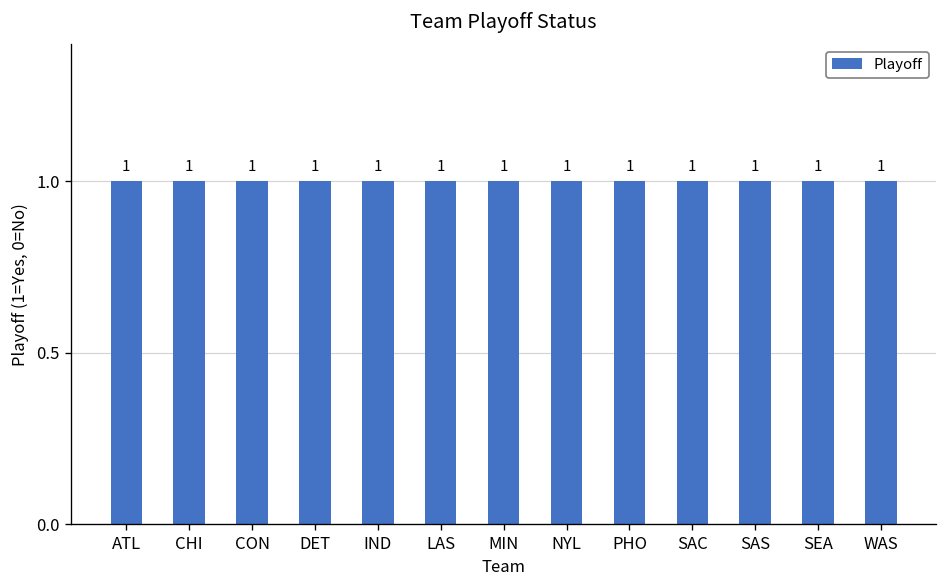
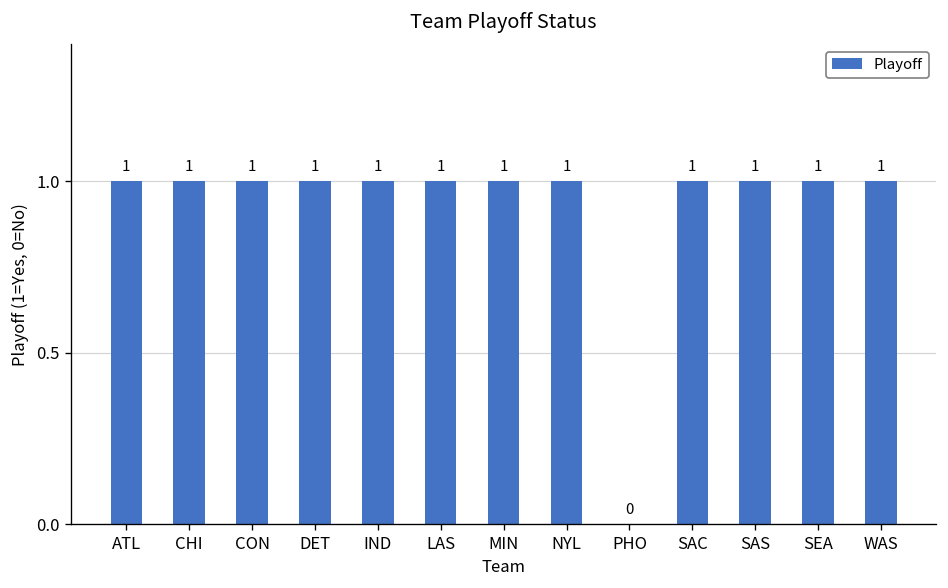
PHO: 1 -> 0
